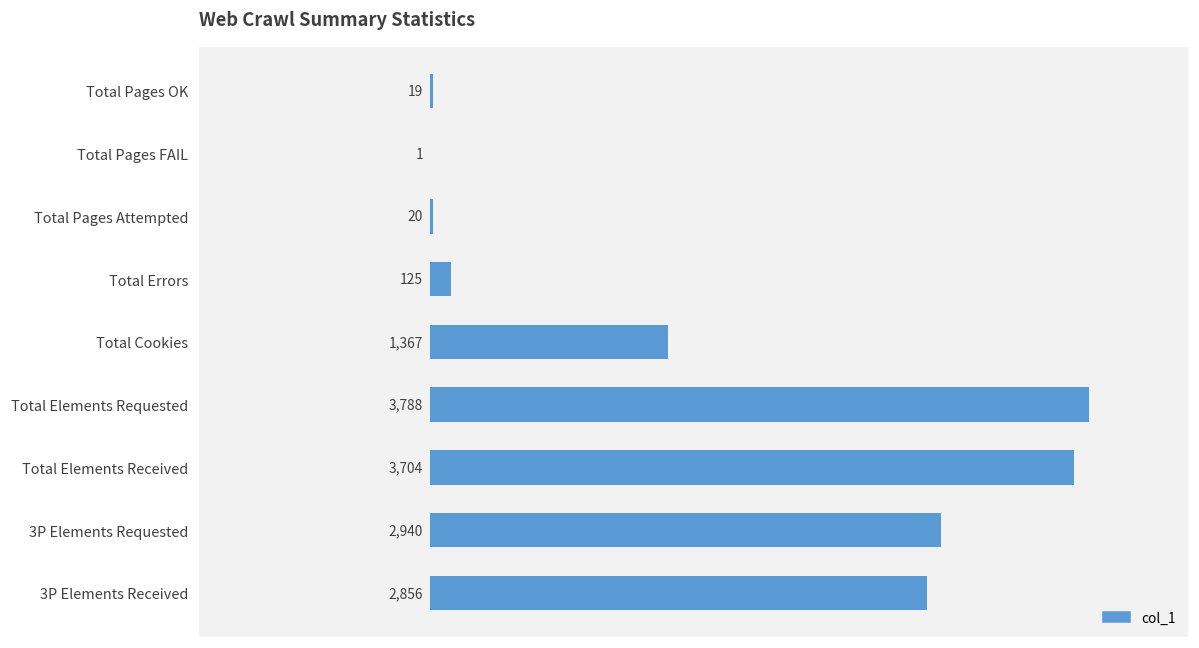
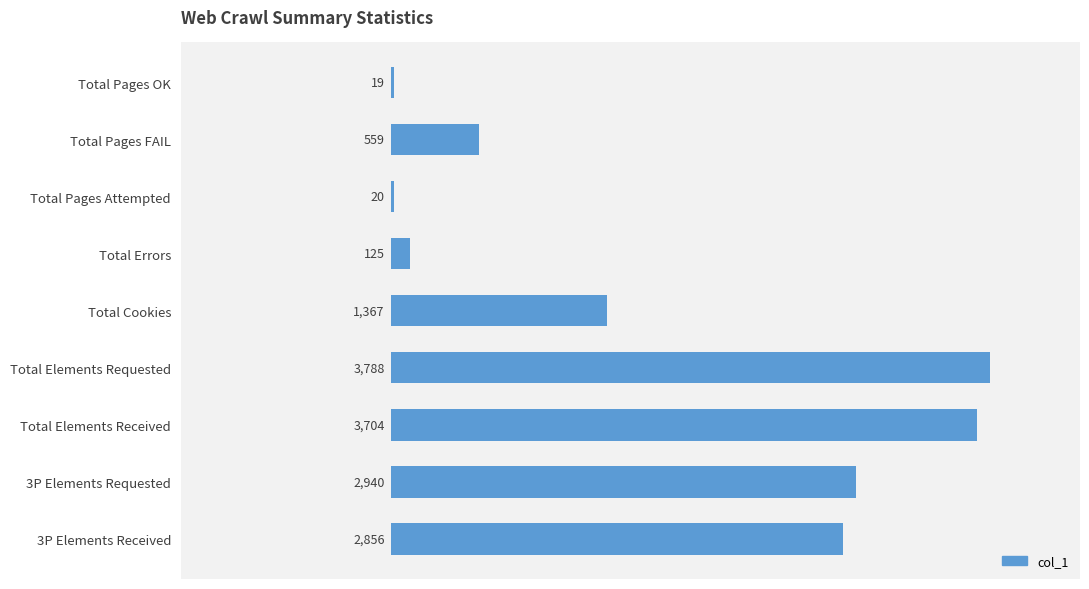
Total Pages FAIL: 1 -> 559
